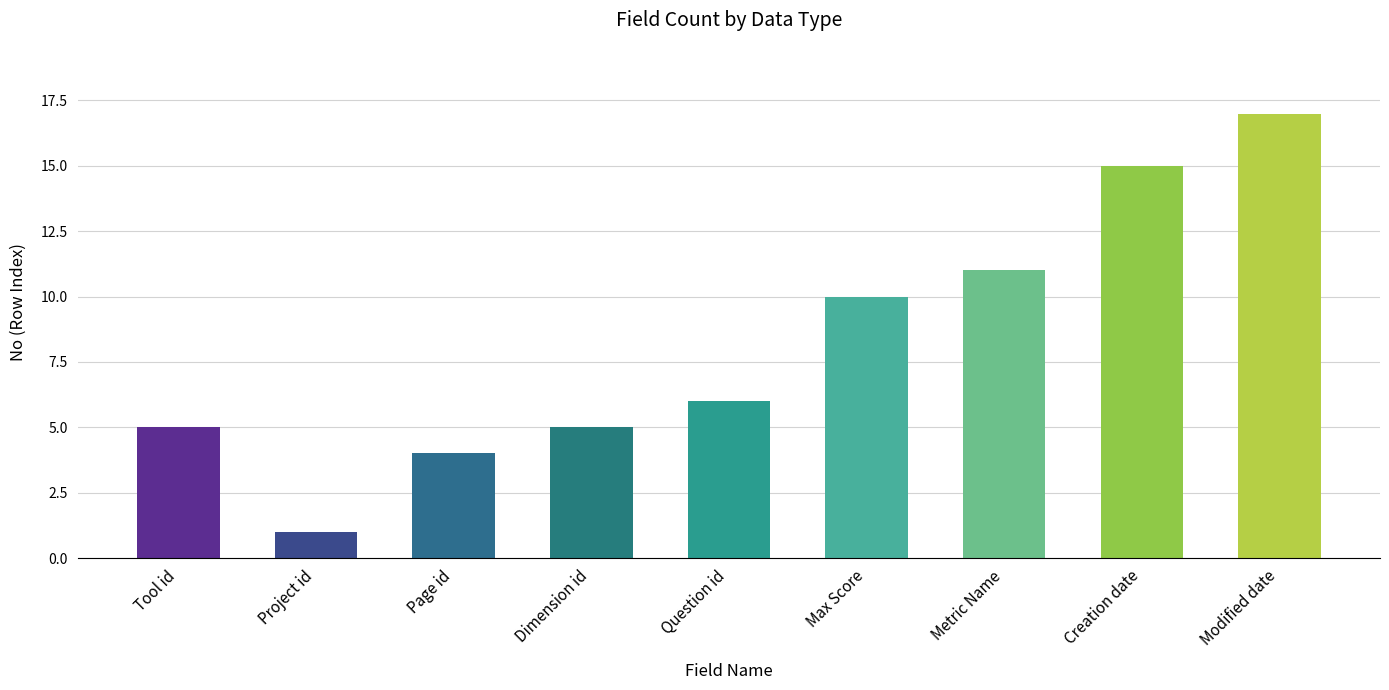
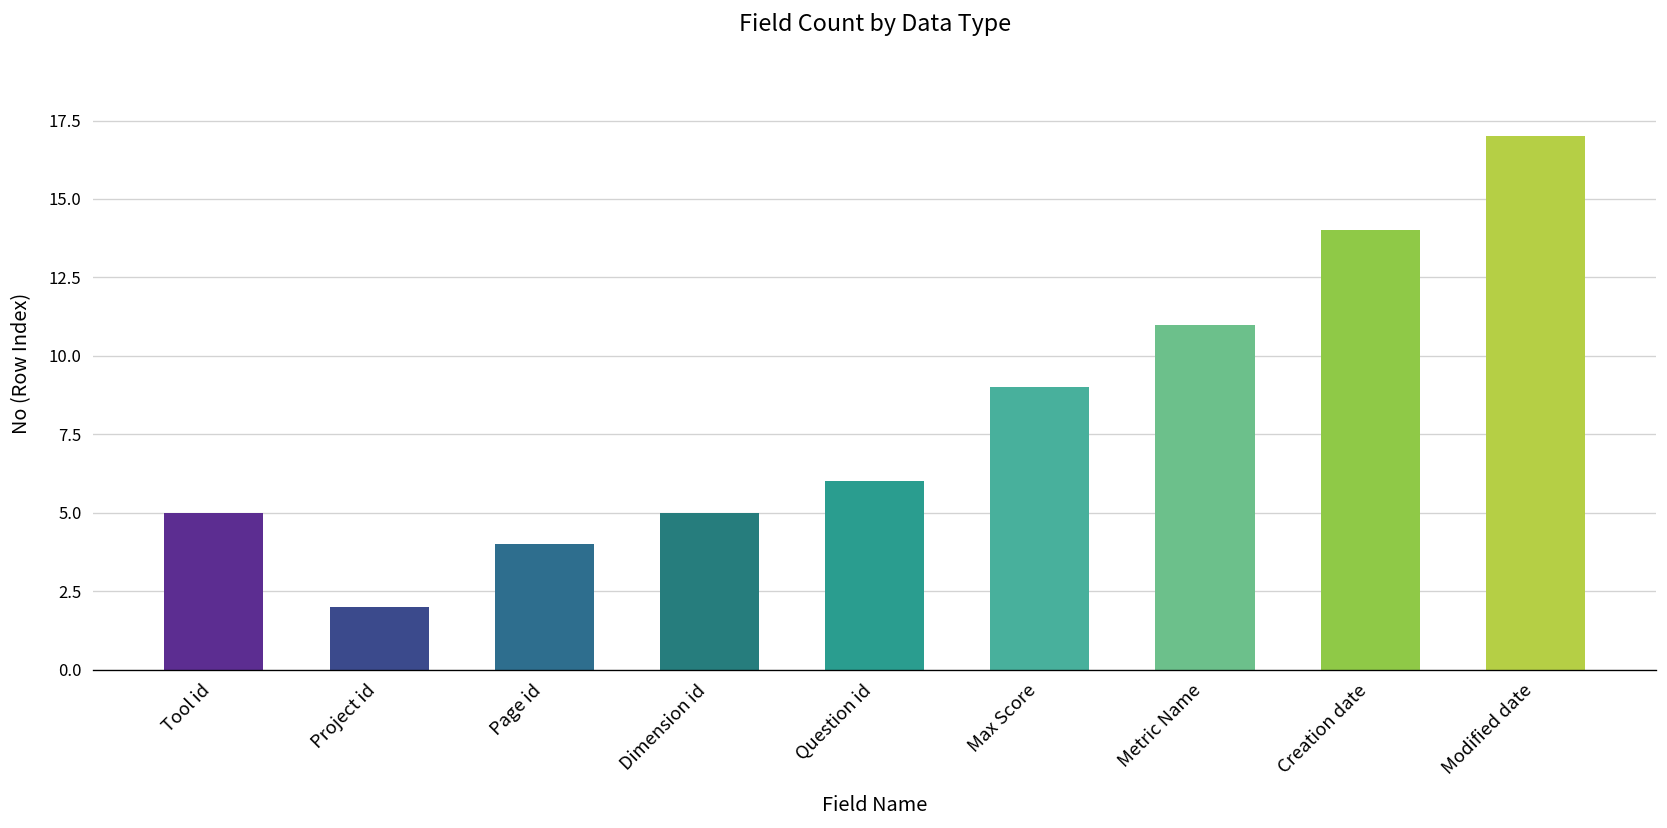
Project id: 1 -> 2
Max Score: 10 -> 9
Creation date: 15 -> 14
